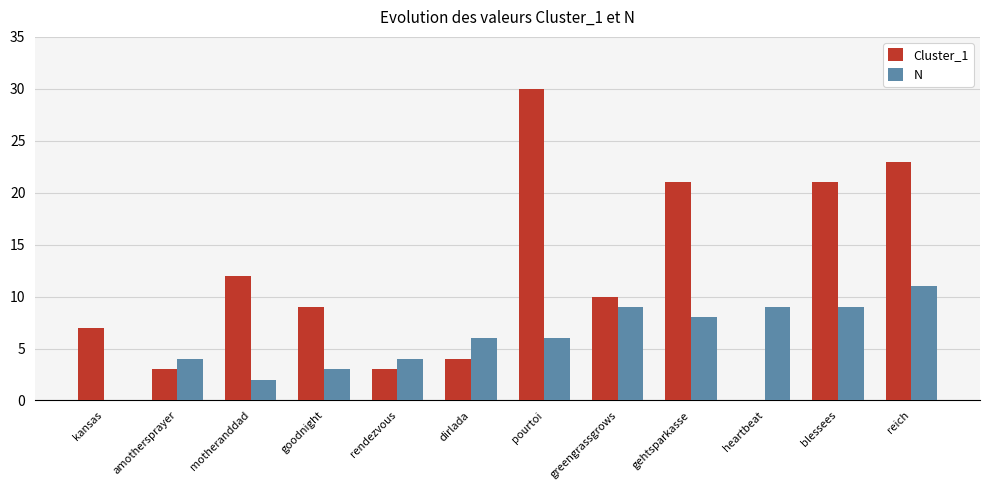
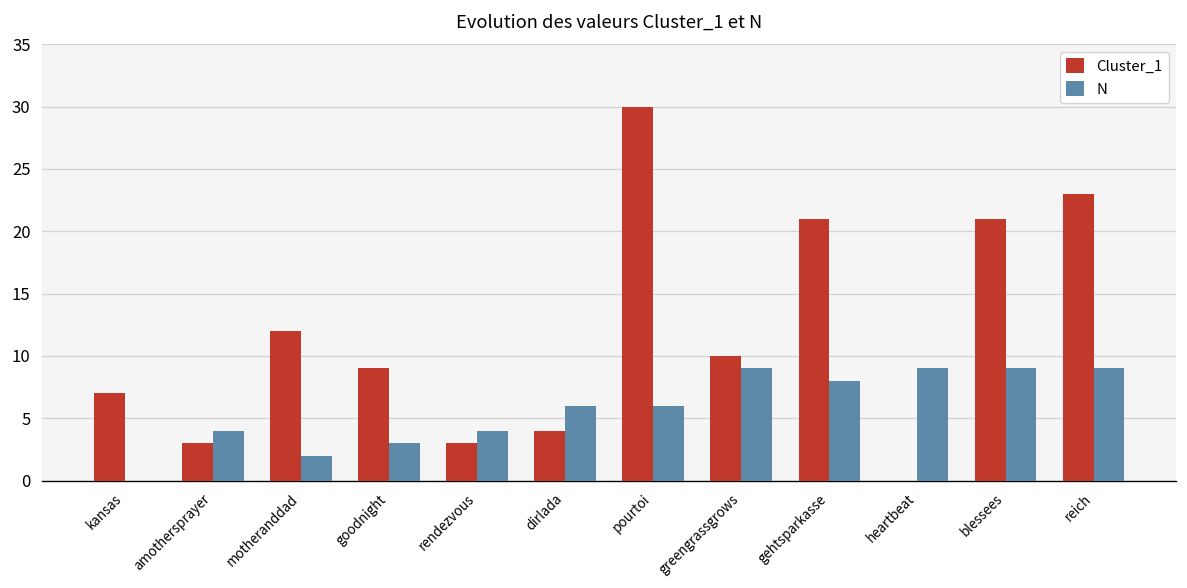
N, reich: 11 -> 9
